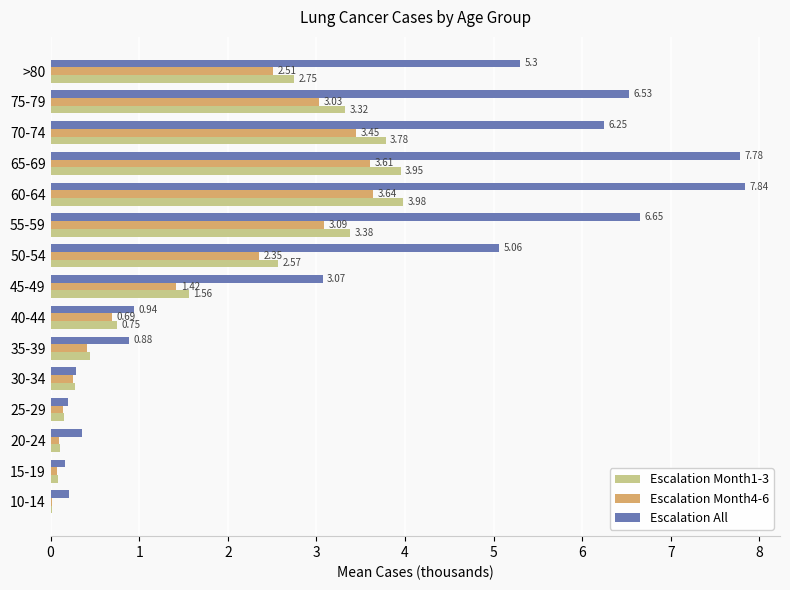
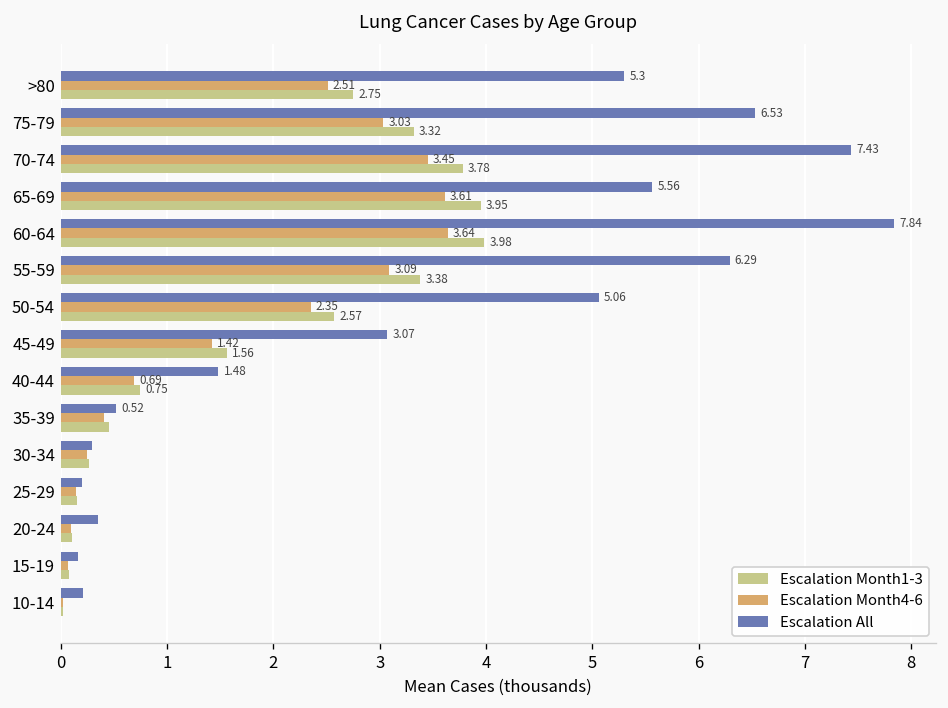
Escalation All, 70-74: 6.25 -> 7.43
Escalation All, 65-69: 7.78 -> 5.56
Escalation All, 55-59: 6.65 -> 6.29
Escalation All, 40-44: 0.94 -> 1.48
Escalation All, 35-39: 0.88 -> 0.52
